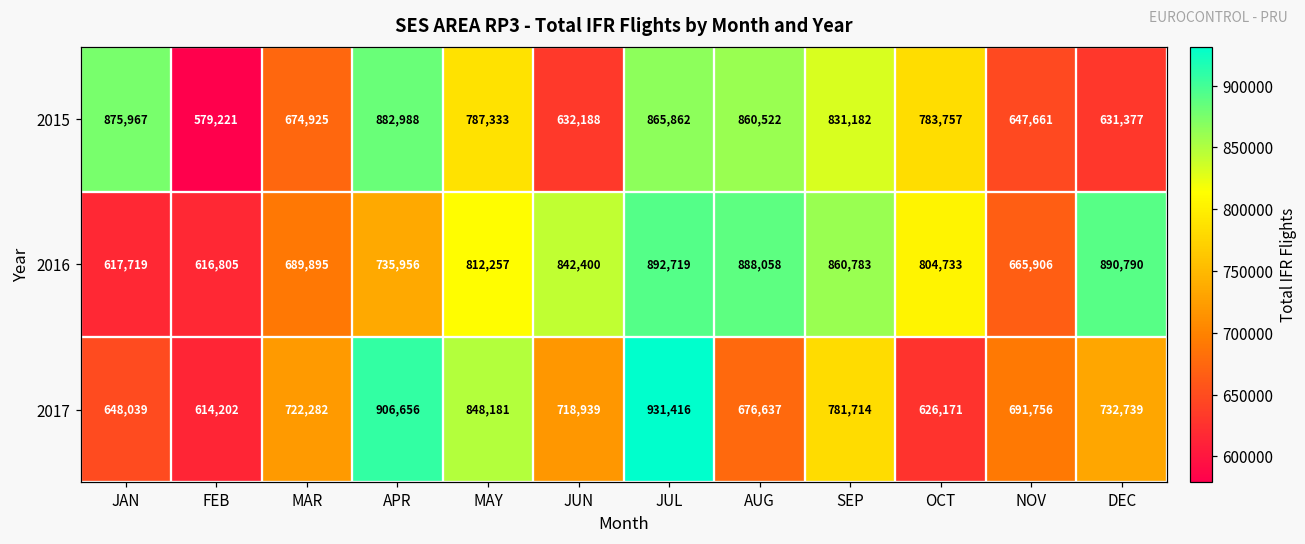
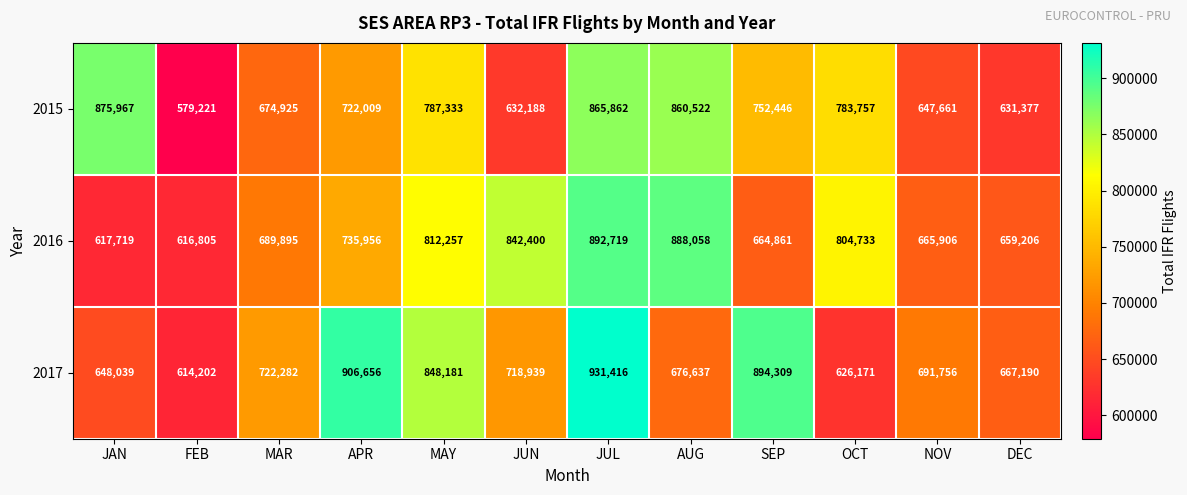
2015, APR: 882,988 -> 722,009
2015, SEP: 831,182 -> 752,446
2016, SEP: 860,783 -> 664,861
2016, DEC: 890,790 -> 659,206
2017, SEP: 781,714 -> 894,309
2017, DEC: 732,739 -> 667,190
